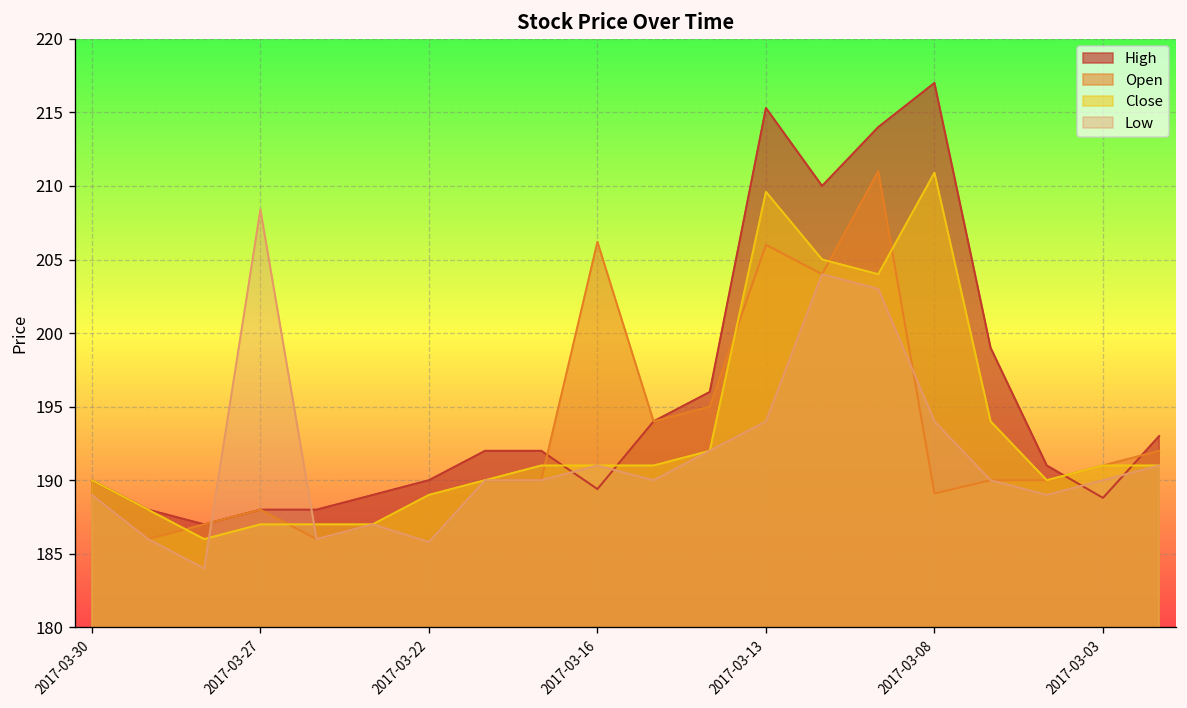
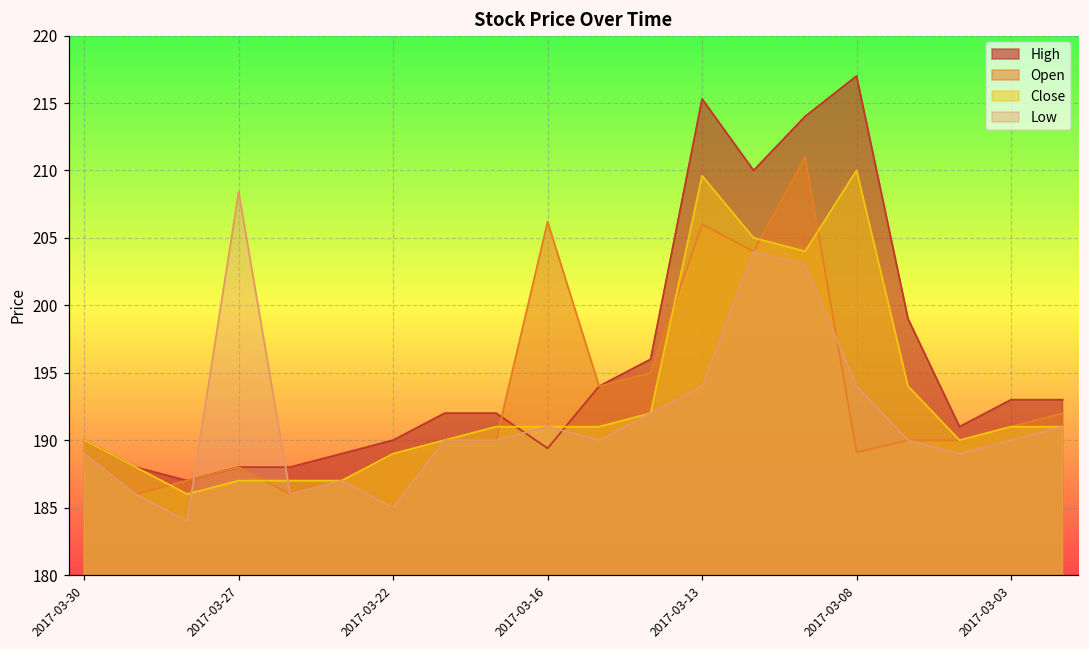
Low, 2017-03-22: 185.8 -> 185.0
Close, 2017-03-08: 210.9 -> 210.0
High, 2017-03-03: 188.8 -> 193.0
